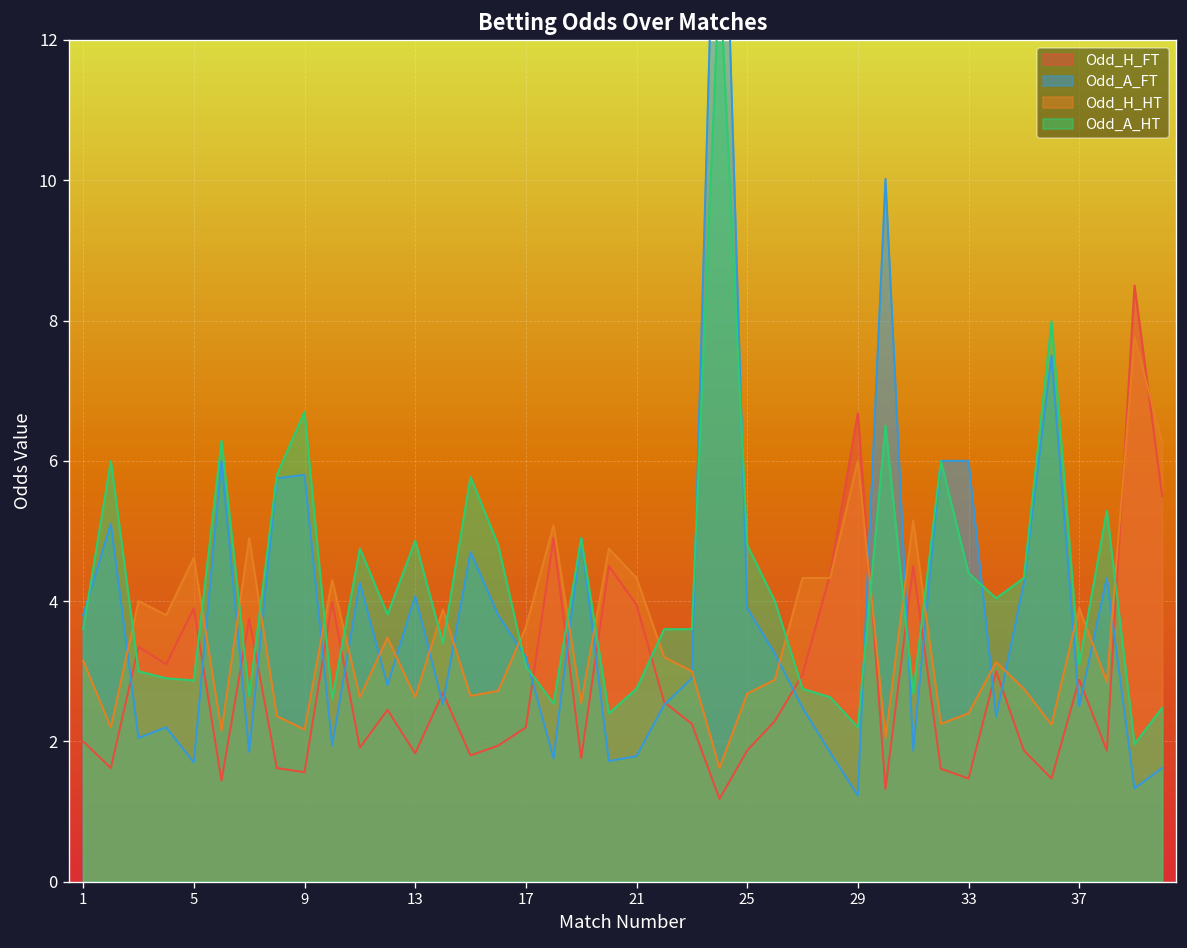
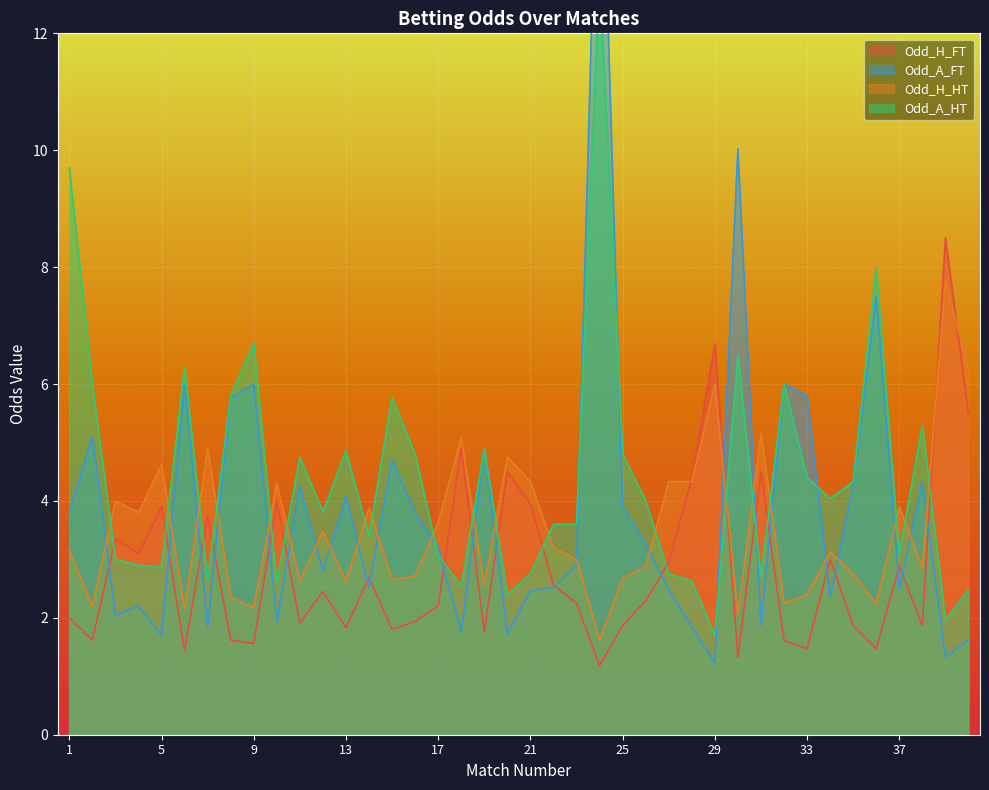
Odd_A_HT, 1: 3.6 -> 9.7
Odd_A_FT, 9: 5.8 -> 6.0
Odd_A_FT, 21: 1.8 -> 2.5
Odd_A_HT, 29: 2.2 -> 1.7
Odd_A_FT, 33: 6.0 -> 5.8
